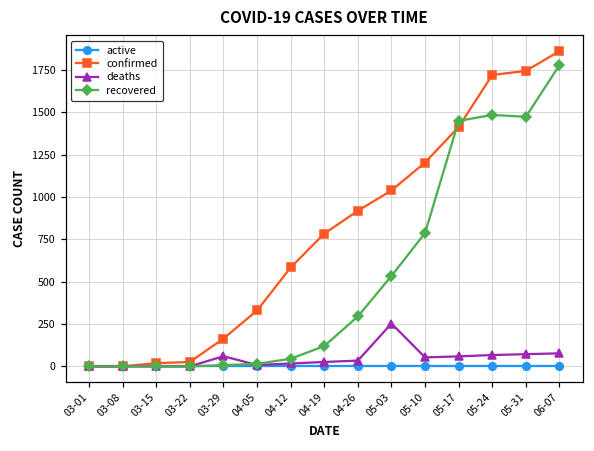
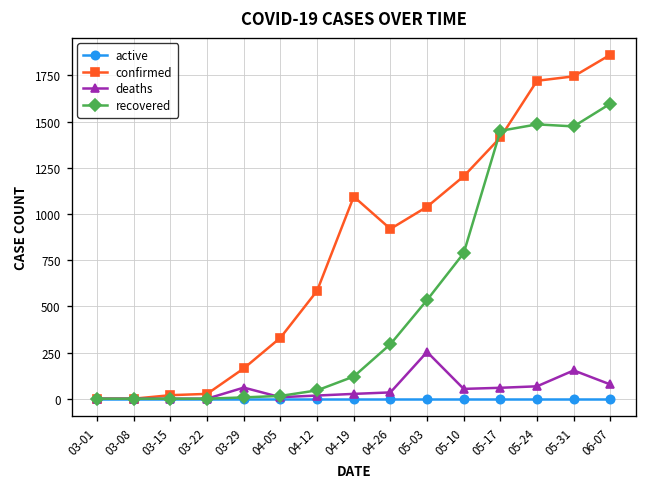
confirmed, 04-19: 780 -> 1090
deaths, 05-31: 70 -> 150
recovered, 06-07: 1780 -> 1600
